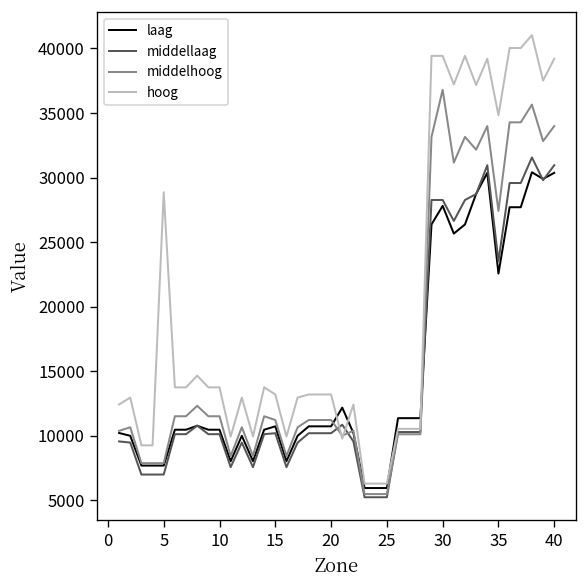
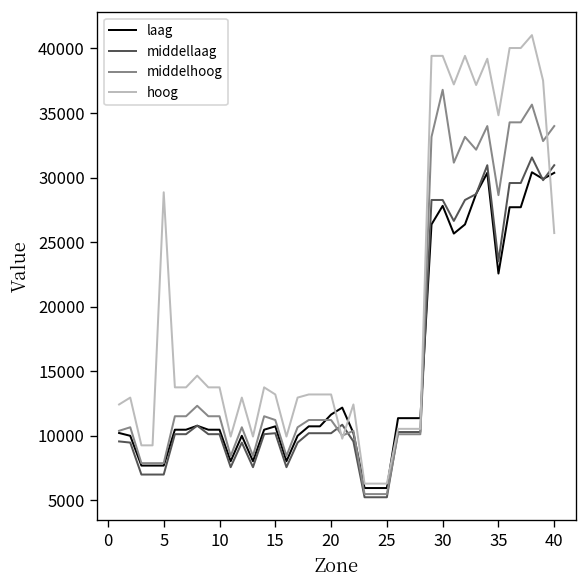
laag, 20: 10700 -> 11600
middelhoog, 35: 27400 -> 28600
hoog, 40: 39200 -> 25700
